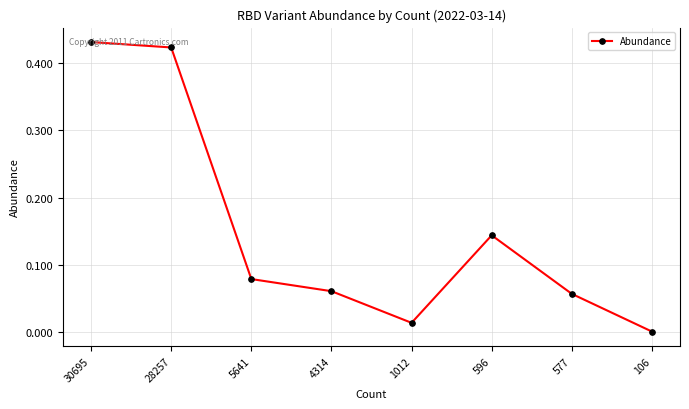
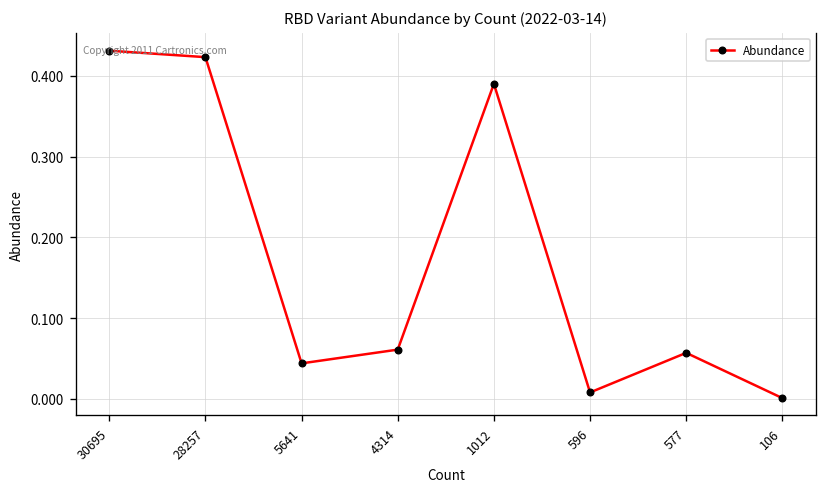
5641: 0.08 -> 0.04
1012: 0.01 -> 0.39
596: 0.14 -> 0.01
